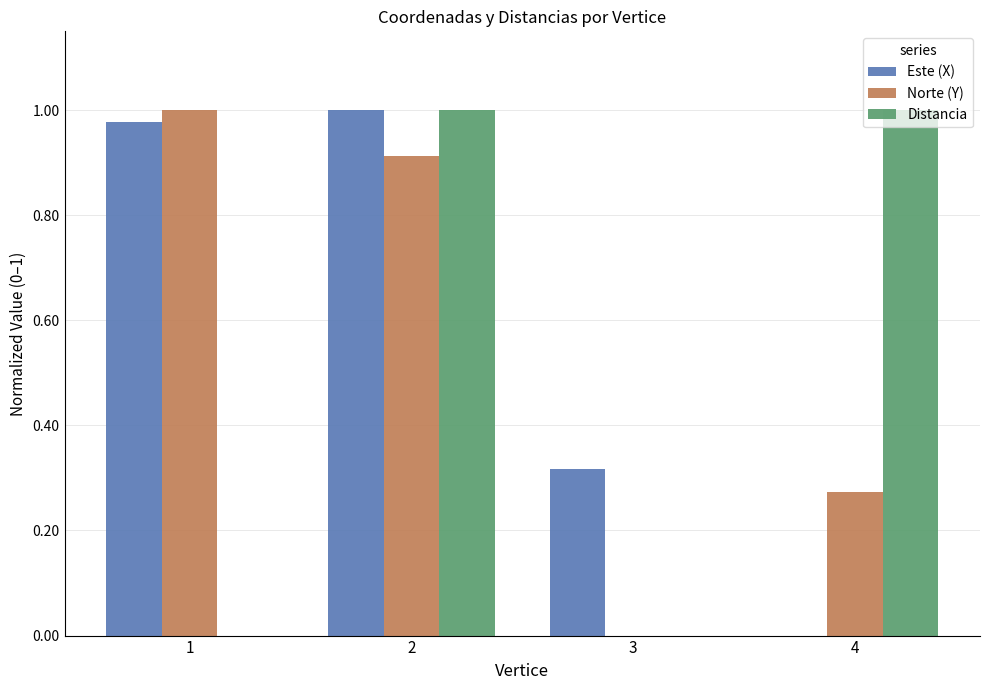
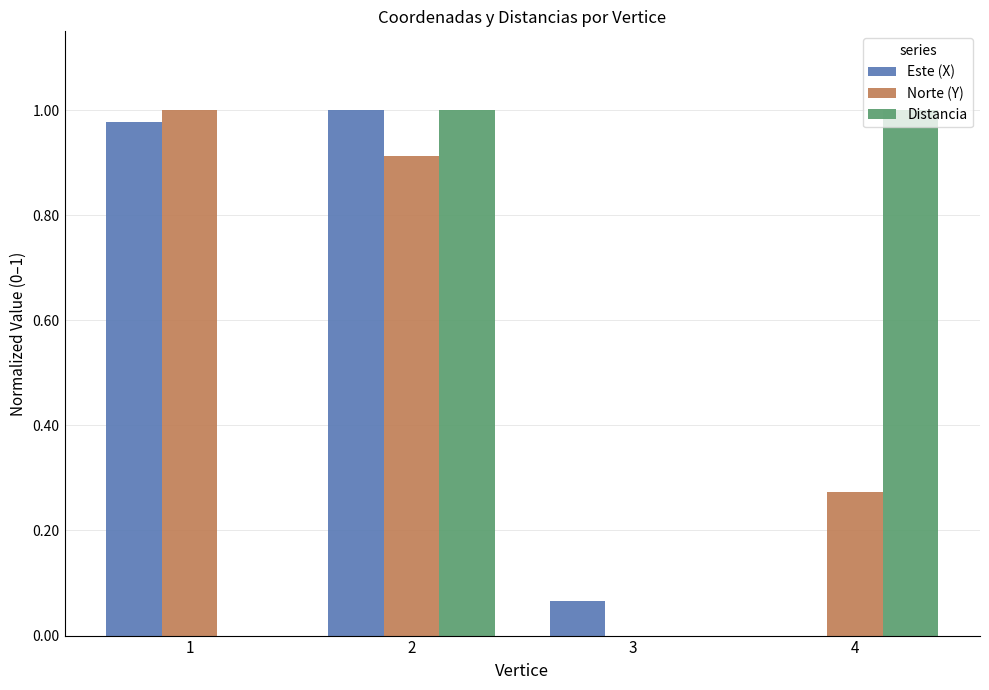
Este (X), 3: 0.32 -> 0.07
